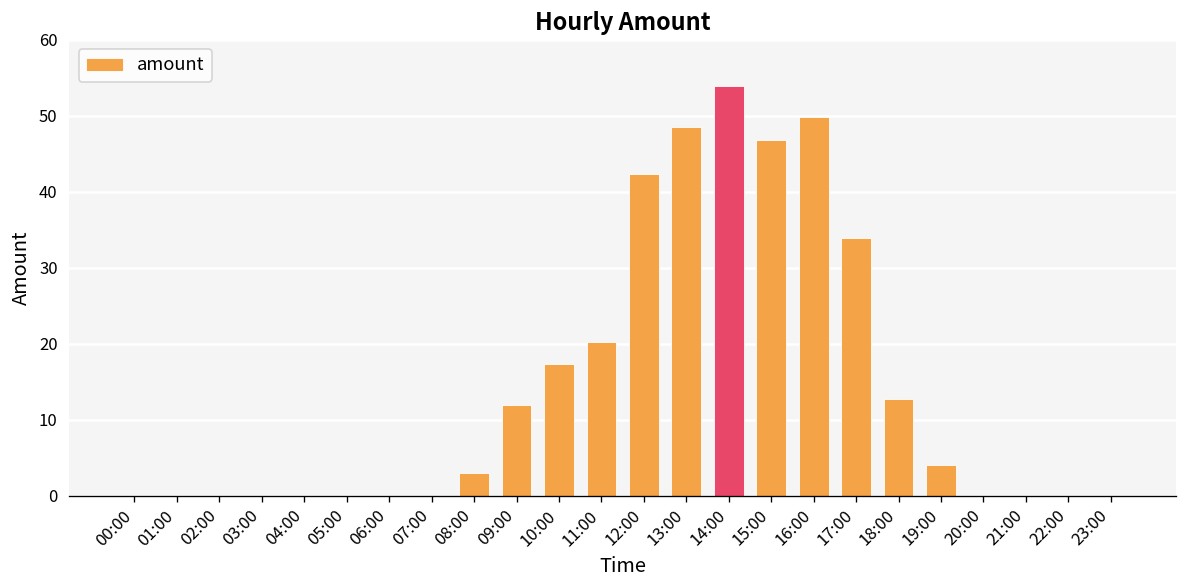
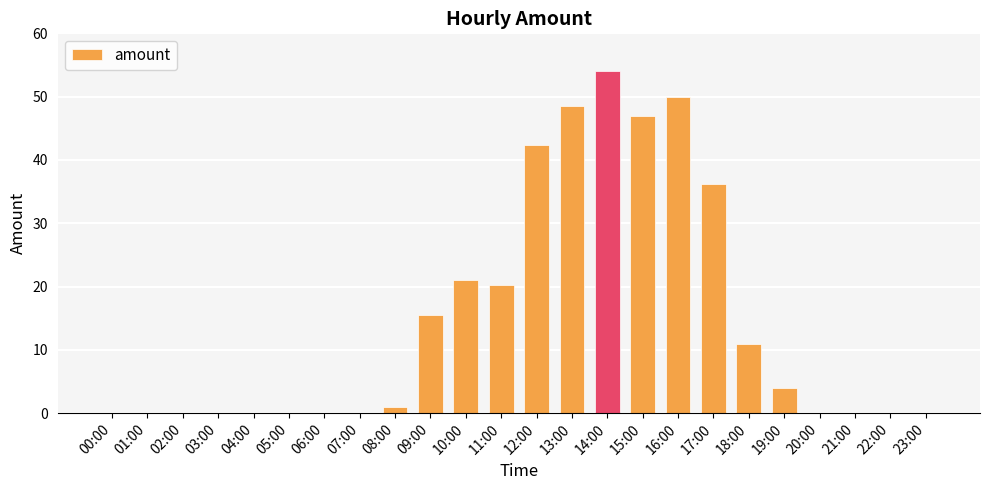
08:00: 3 -> 1
09:00: 12 -> 16
10:00: 17 -> 21
17:00: 34 -> 36
18:00: 13 -> 11
